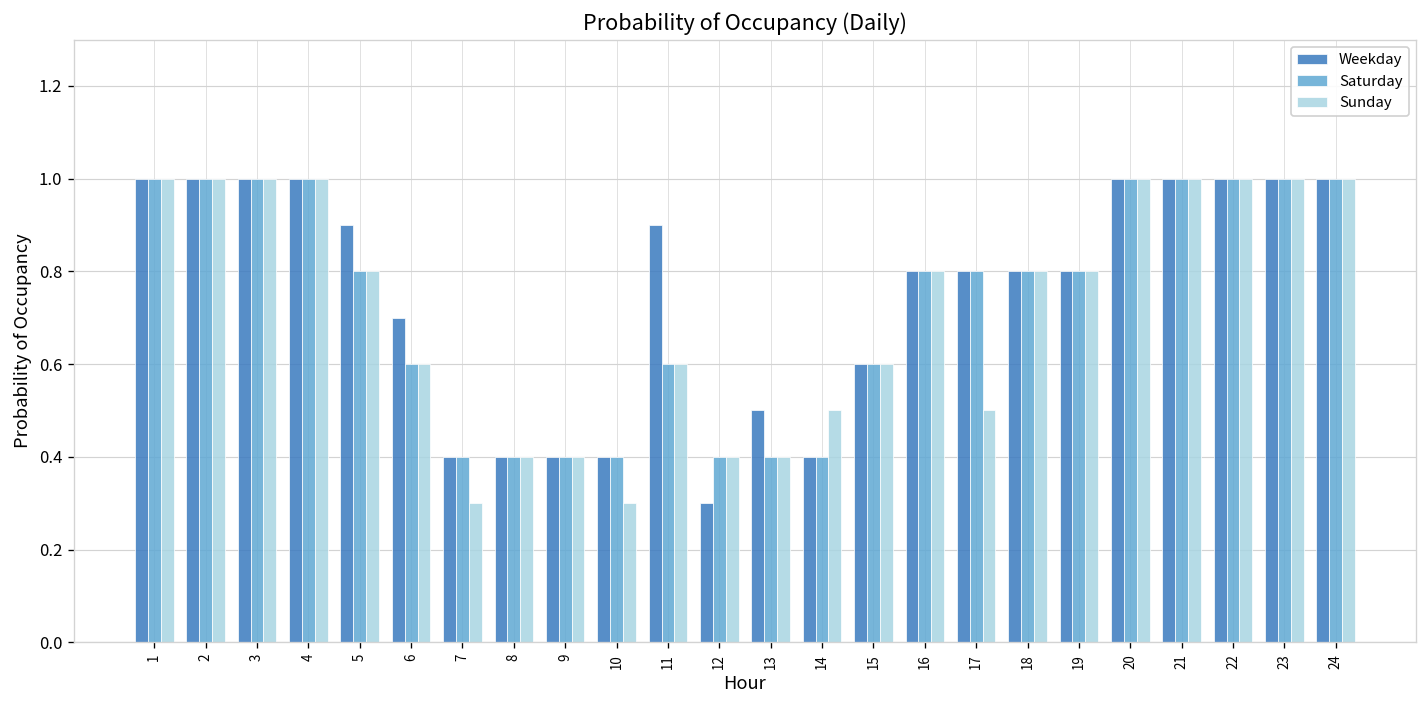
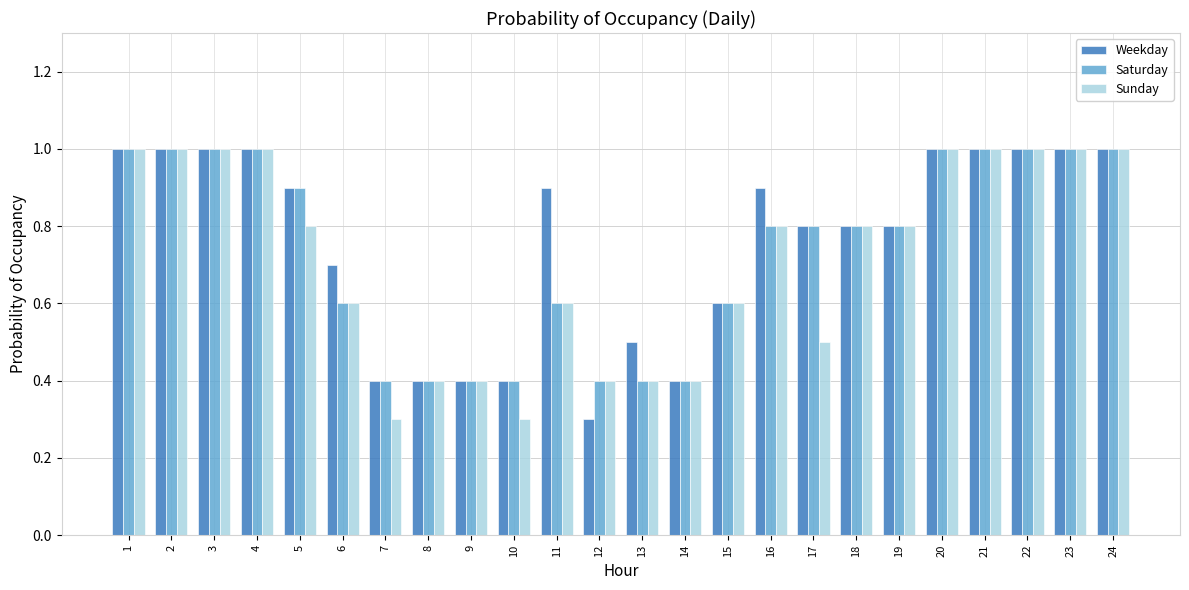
Saturday, 5: 0.8 -> 0.9
Sunday, 14: 0.5 -> 0.4
Weekday, 16: 0.8 -> 0.9
